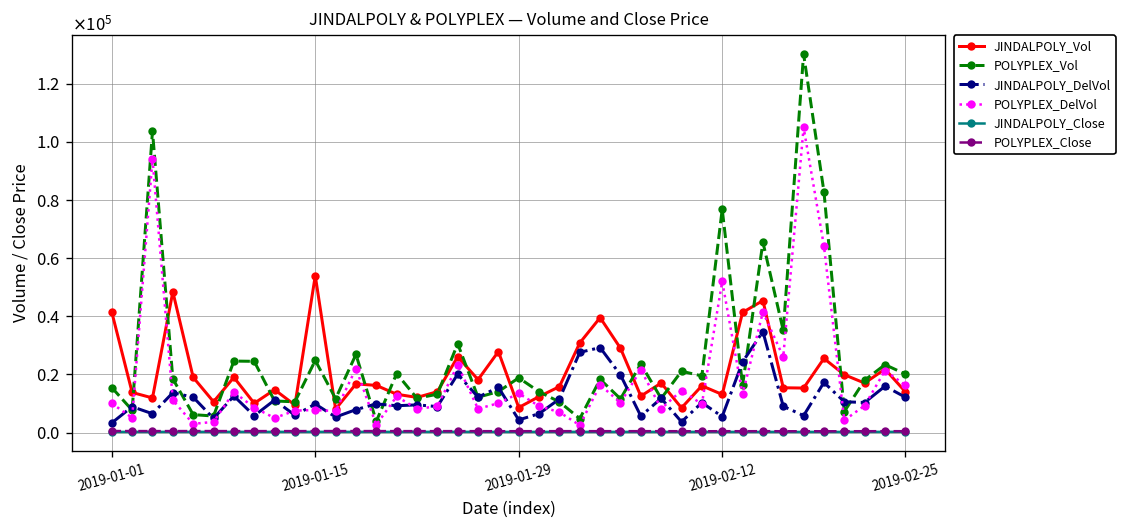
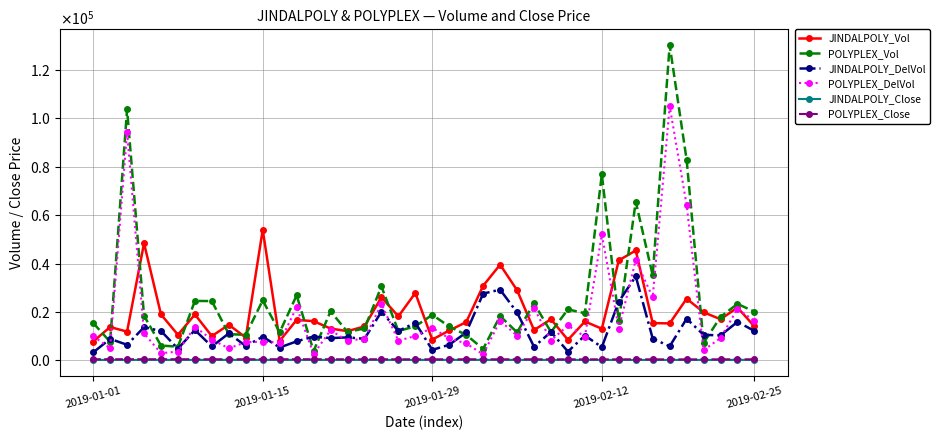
JINDALPOLY_Vol, 2019-01-01: 41000 -> 8000
